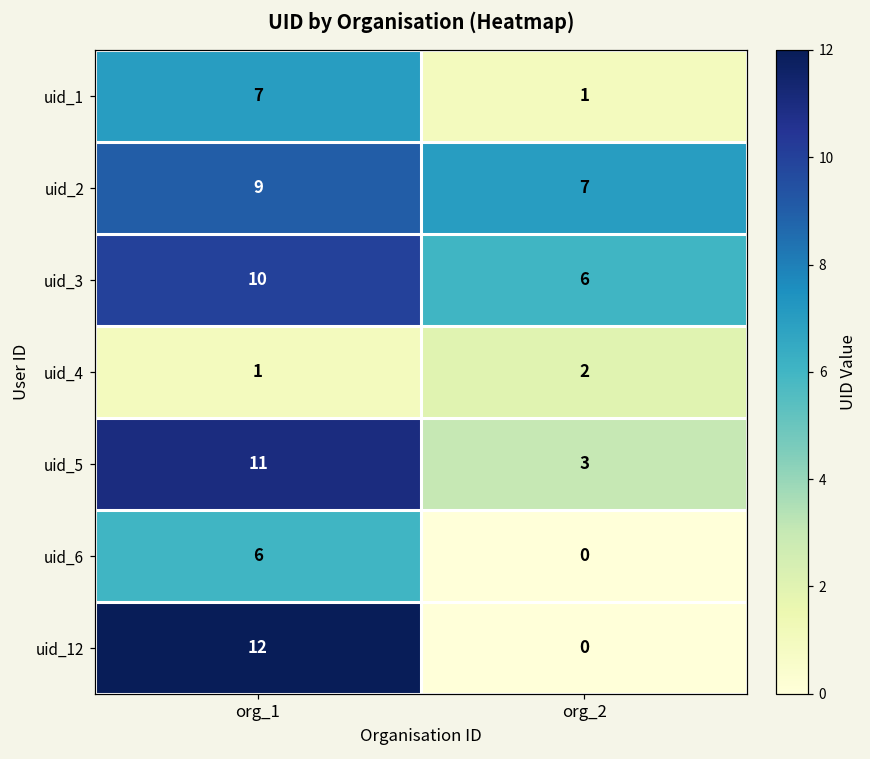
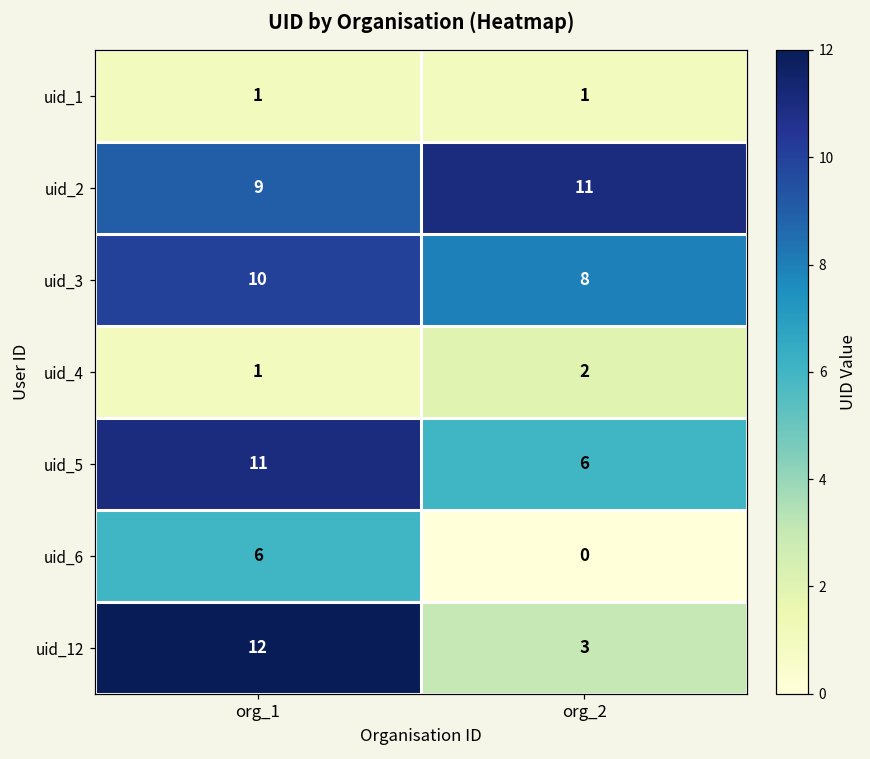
uid_1, org_1: 7 -> 1
uid_2, org_2: 7 -> 11
uid_3, org_2: 6 -> 8
uid_5, org_2: 3 -> 6
uid_12, org_2: 0 -> 3
